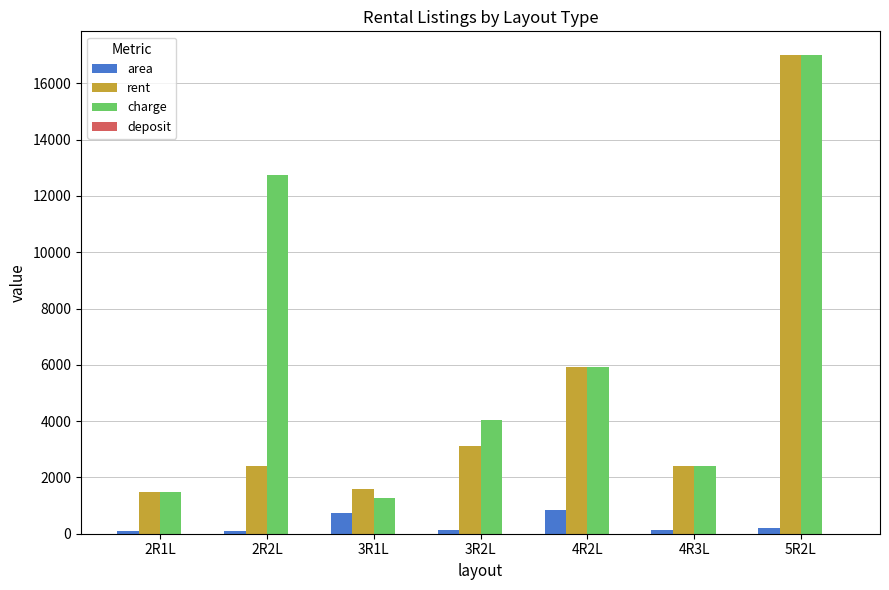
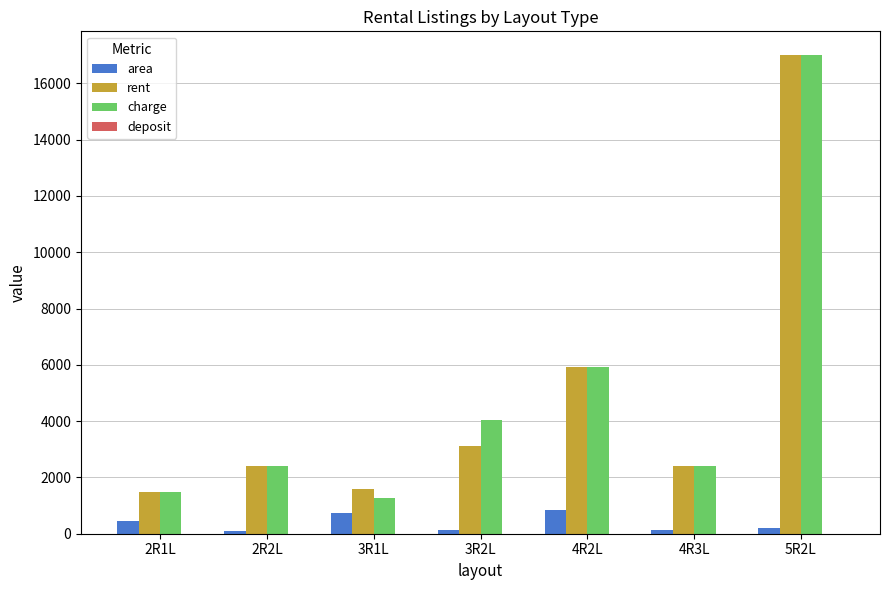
area, 2R1L: 100 -> 500
charge, 2R2L: 12800 -> 2400
